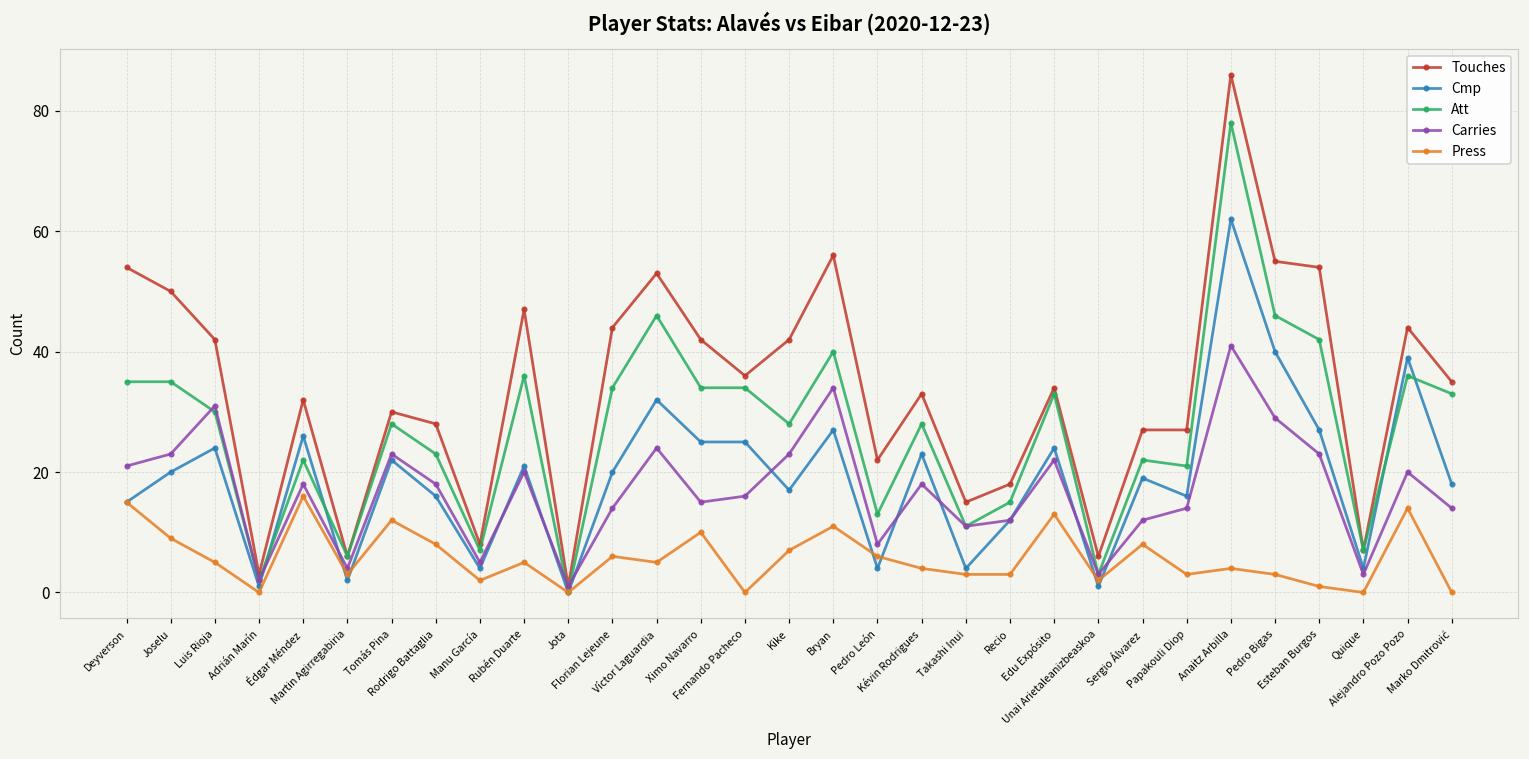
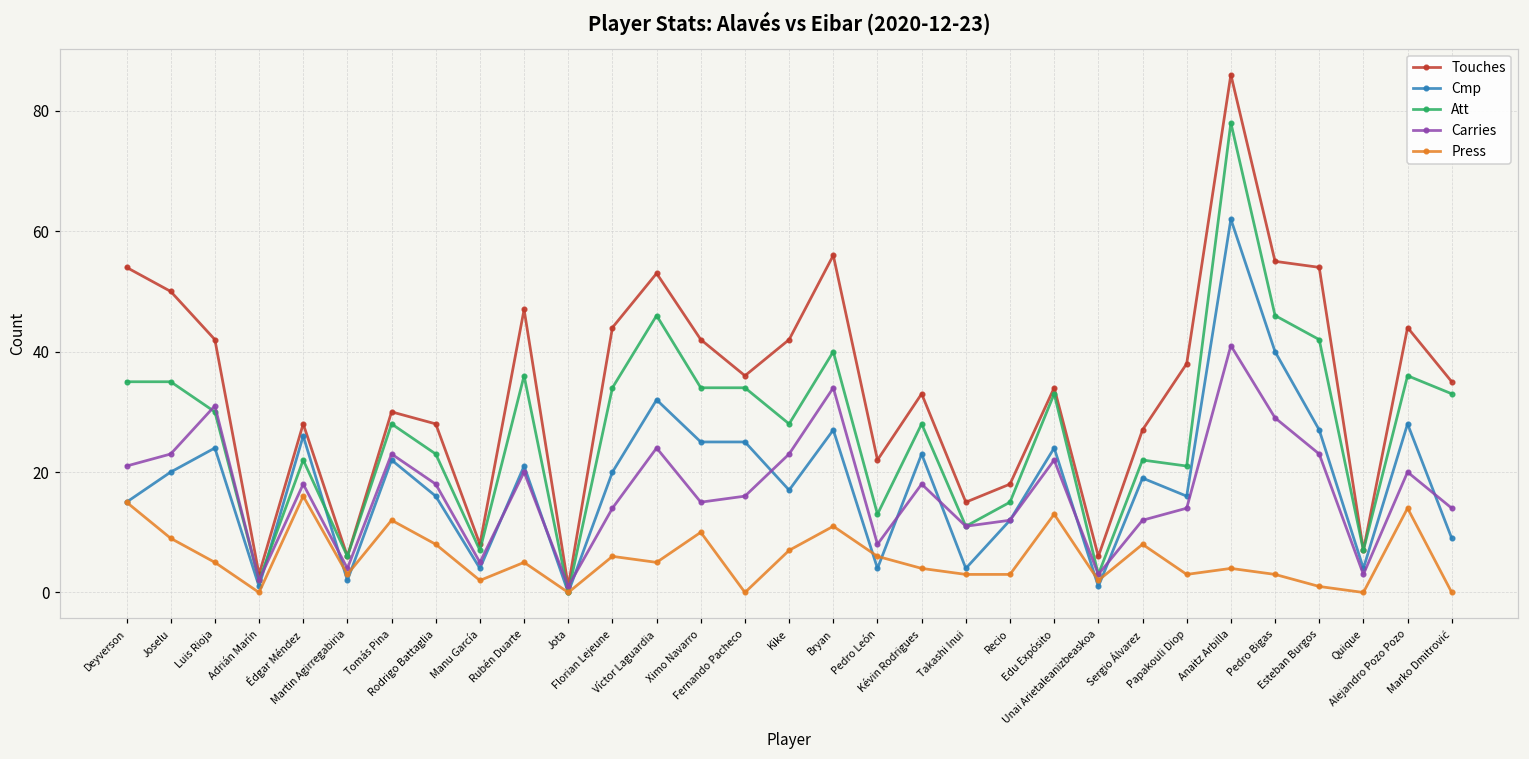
Touches, Édgar Méndez: 32 -> 28
Touches, Papakouli Diop: 27 -> 38
Cmp, Alejandro Pozo Pozo: 39 -> 28
Cmp, Marko Dmitrović: 18 -> 9
